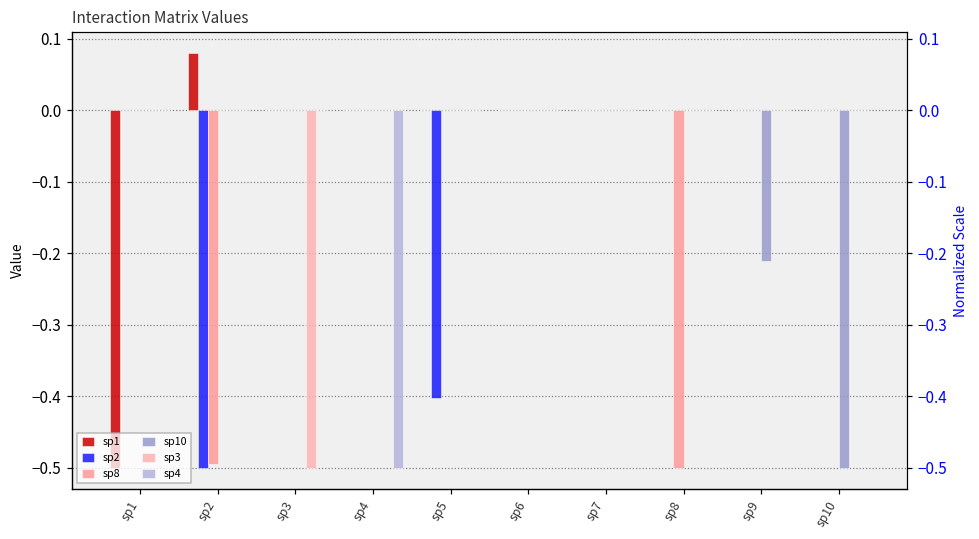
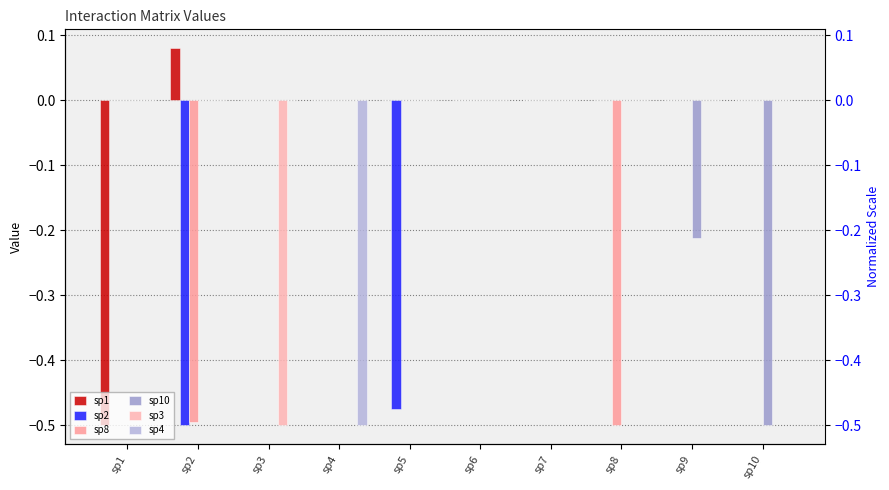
sp2, sp5: -0.40 -> -0.47
